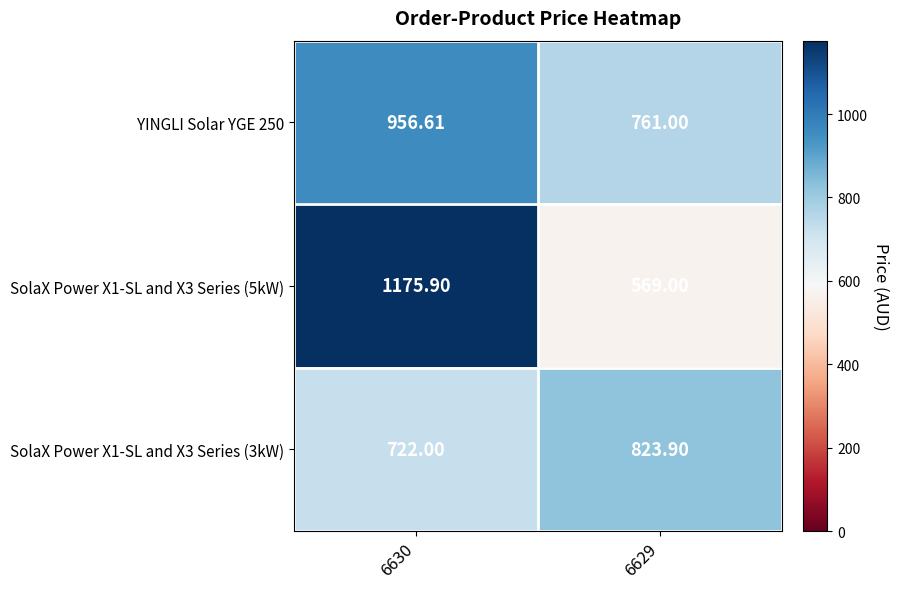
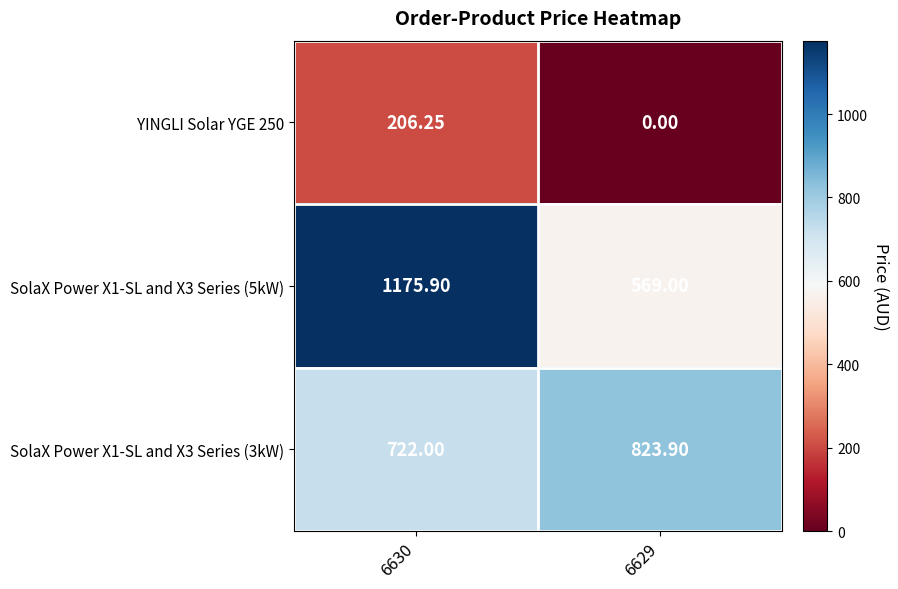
YINGLI Solar YGE 250, 6630: 956.61 -> 206.25
YINGLI Solar YGE 250, 6629: 761.00 -> 0.00
